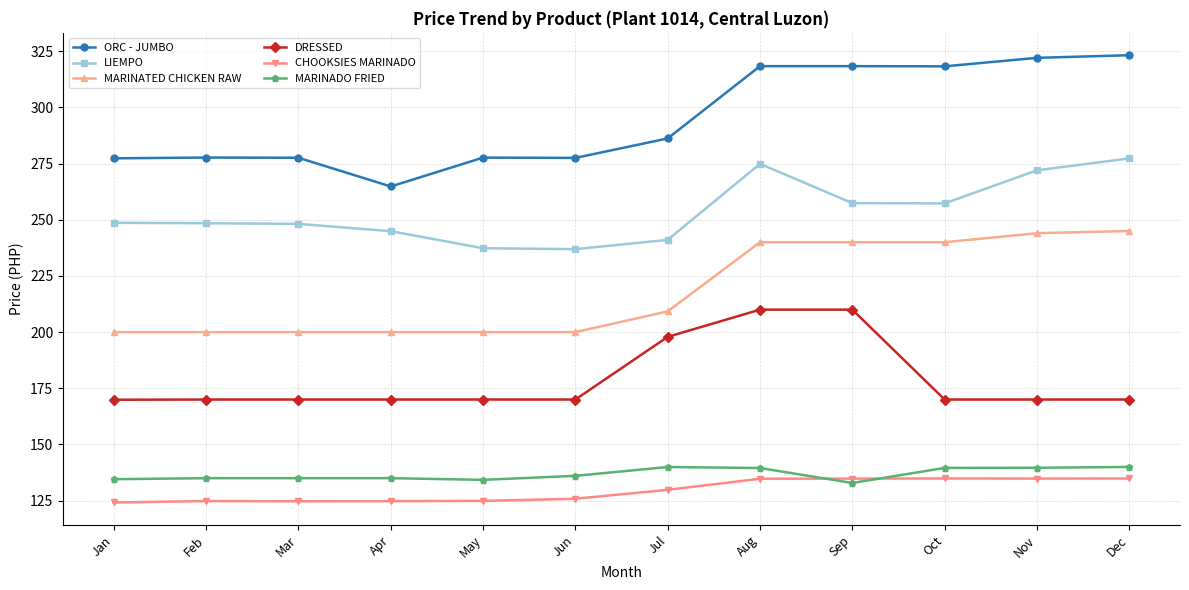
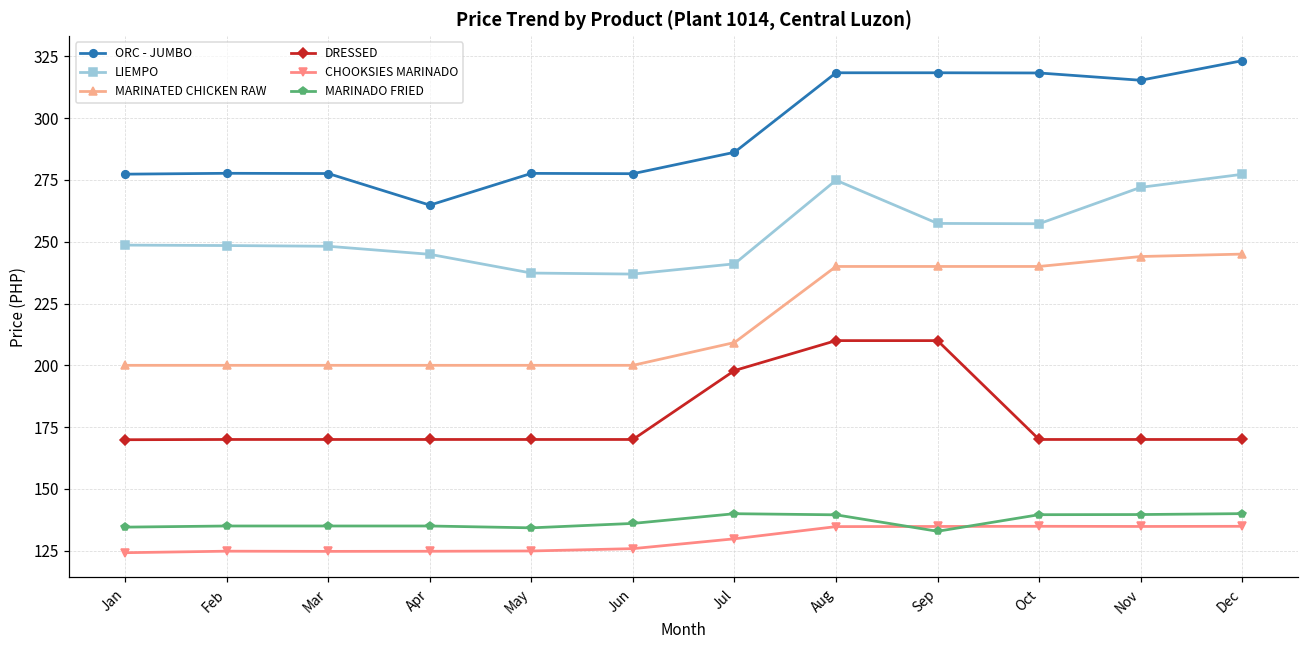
ORC - JUMBO, Nov: 322 -> 315
